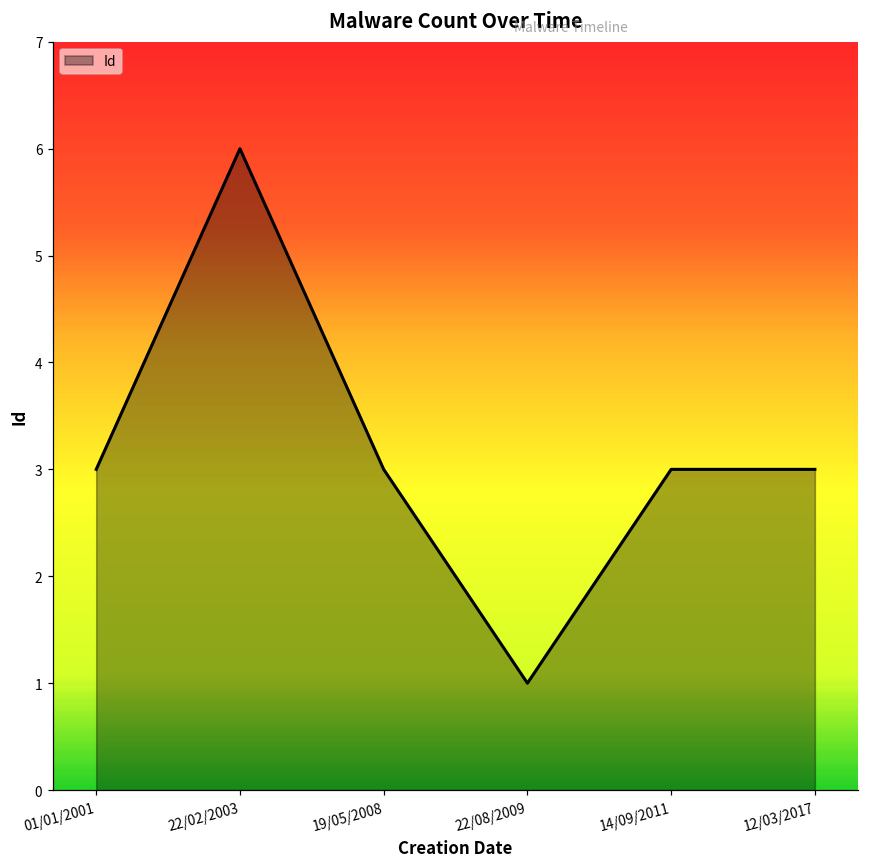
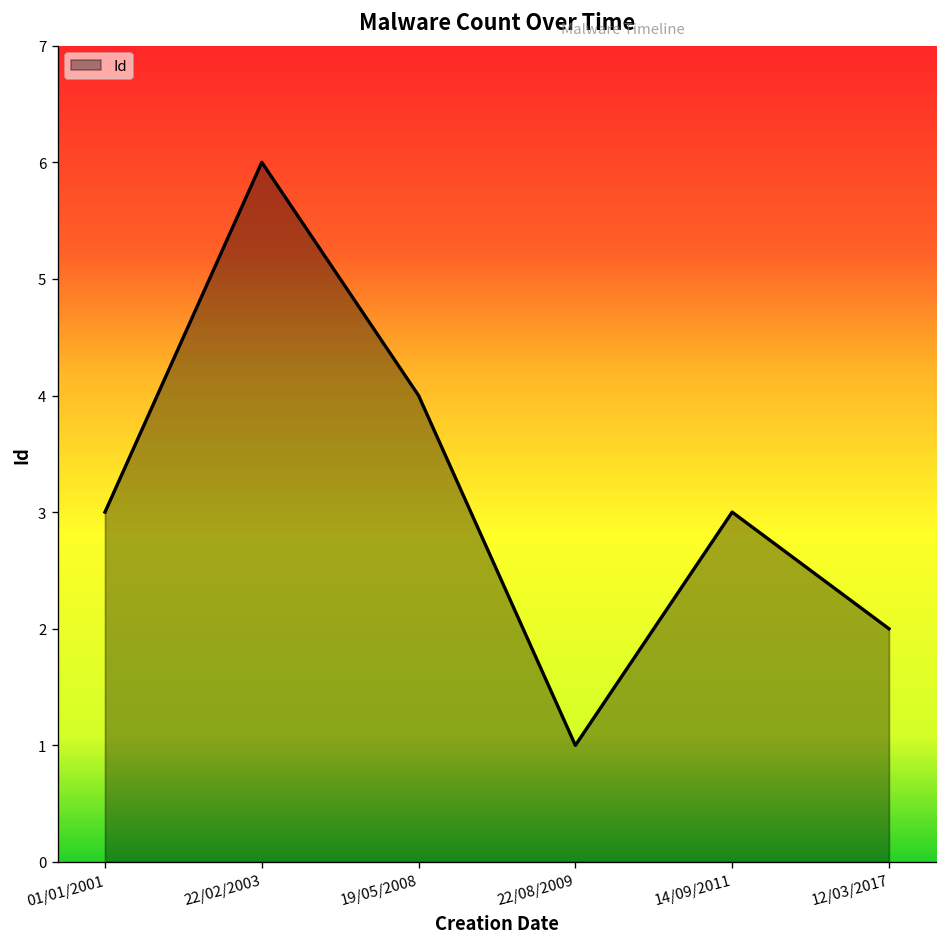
19/05/2008: 3 -> 4
12/03/2017: 3 -> 2
